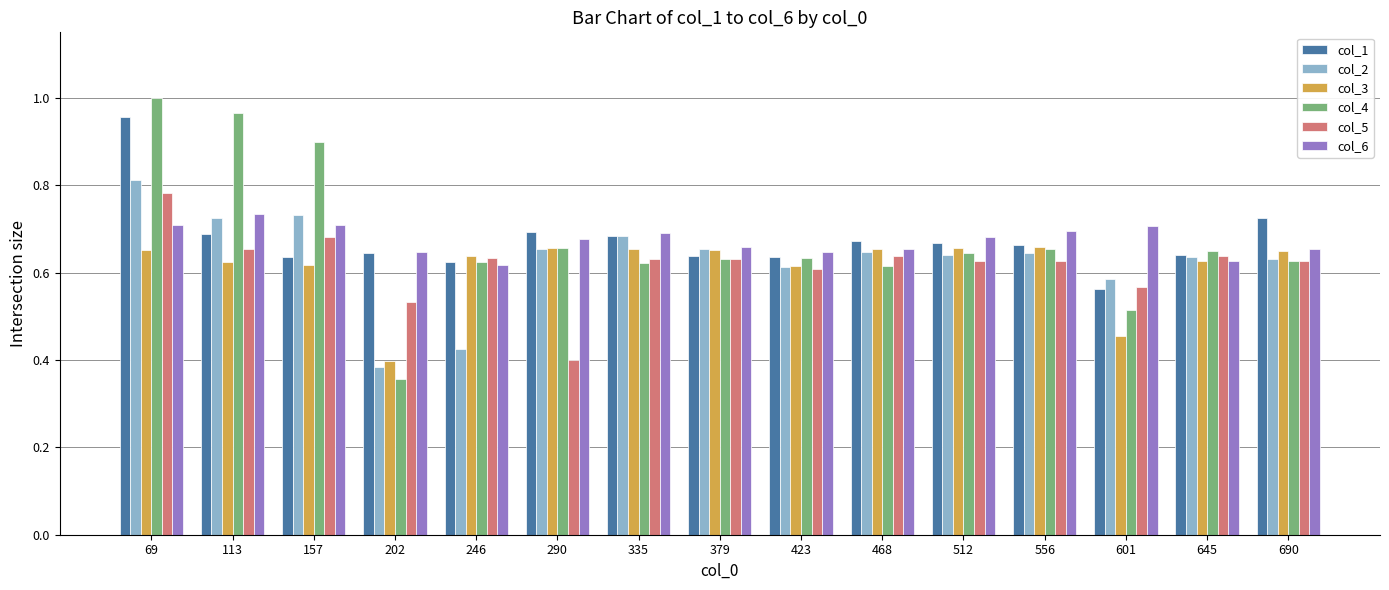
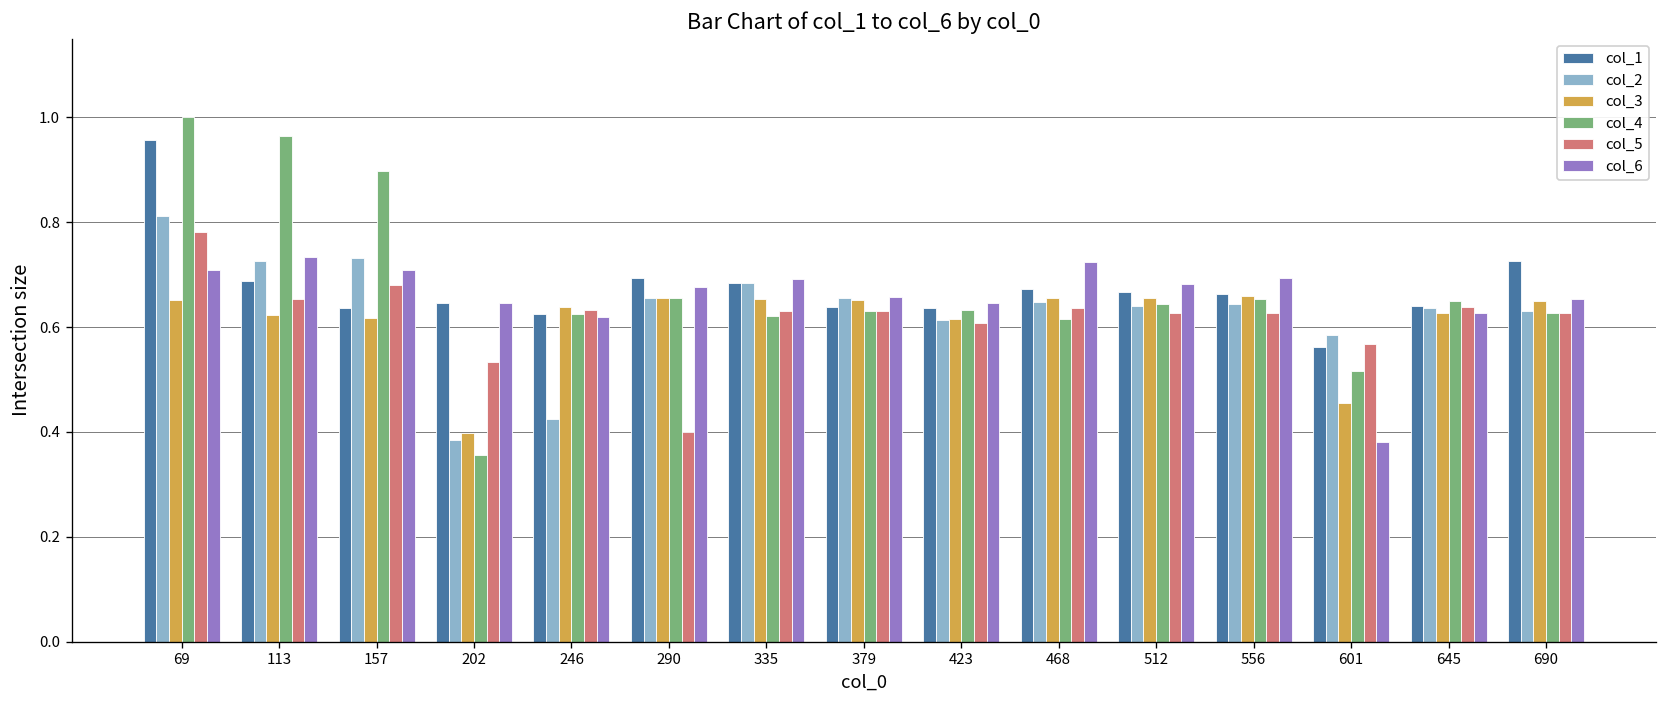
col_6, 468: 0.65 -> 0.72
col_6, 601: 0.71 -> 0.38
